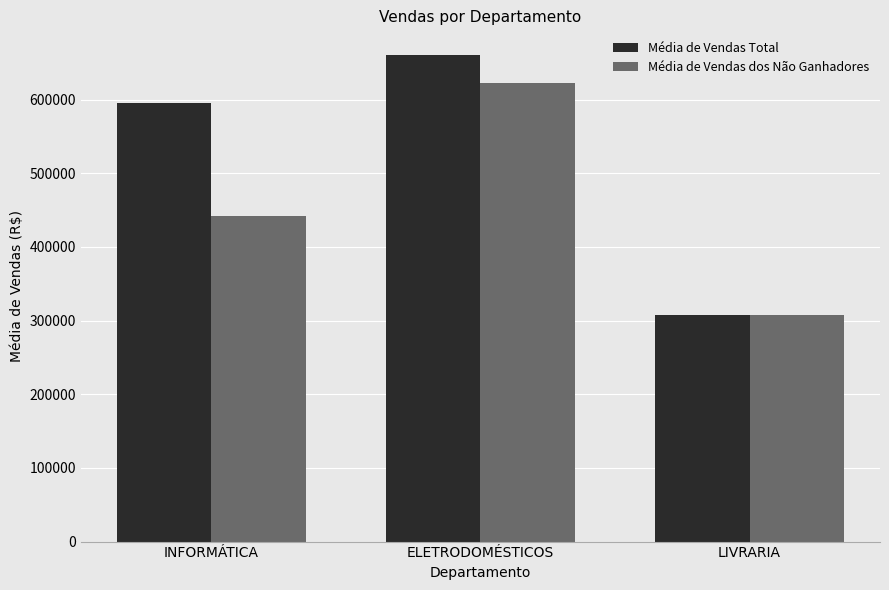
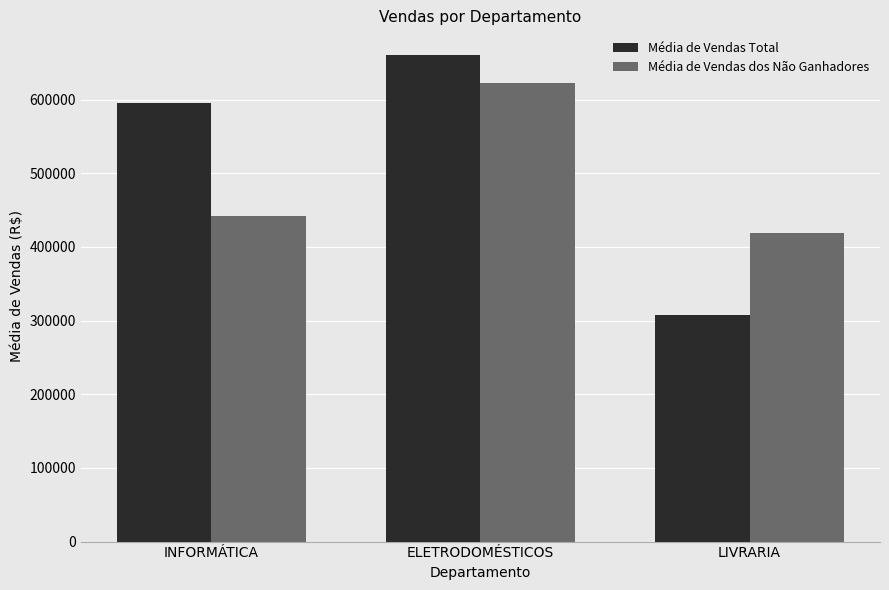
Média de Vendas dos Não Ganhadores, LIVRARIA: 310000 -> 420000
